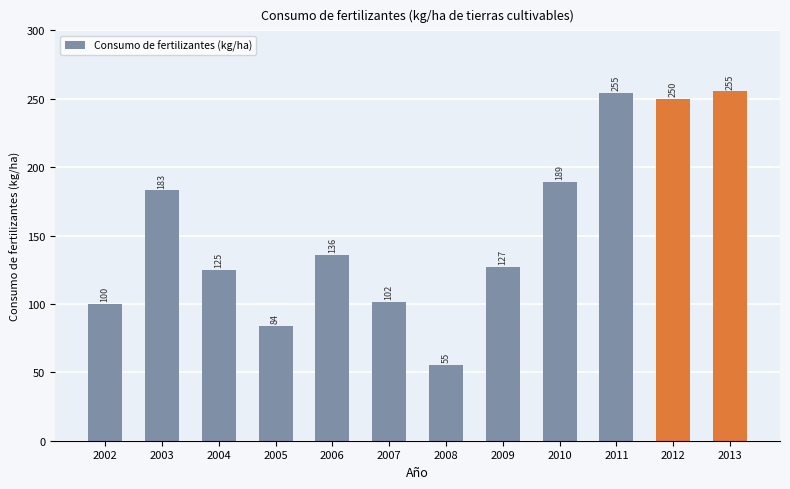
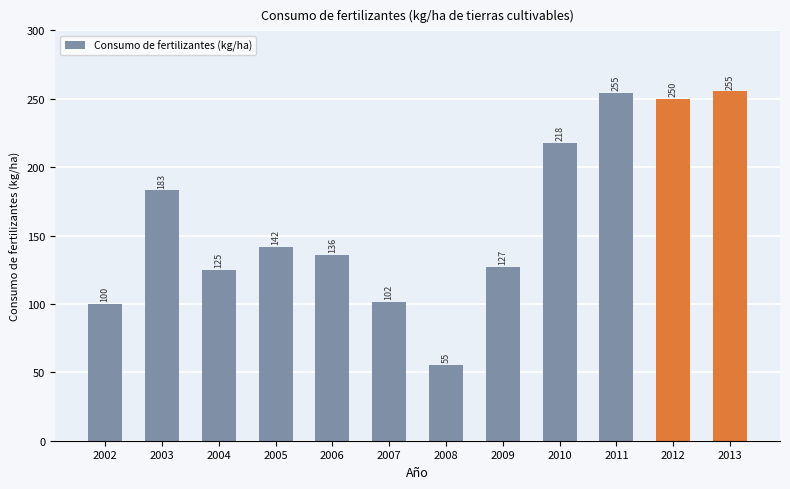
2005: 84 -> 142
2010: 189 -> 218
